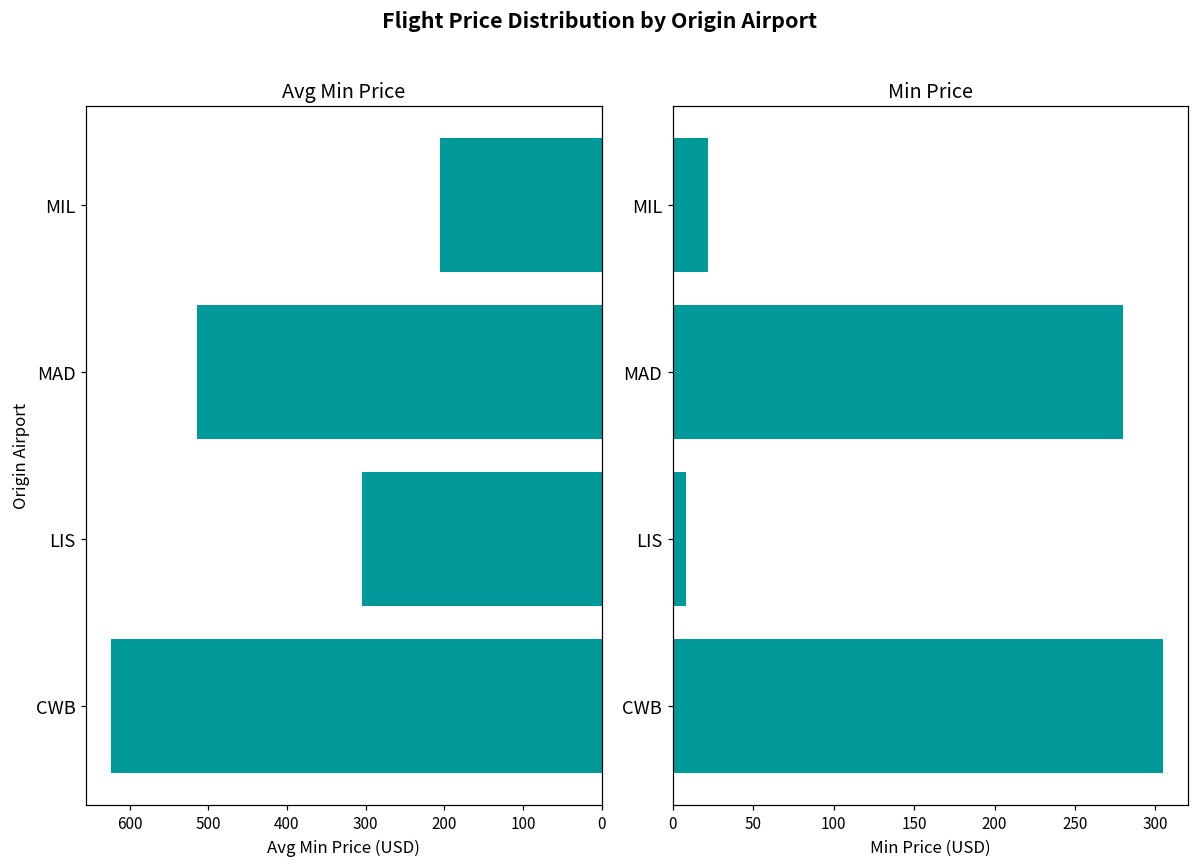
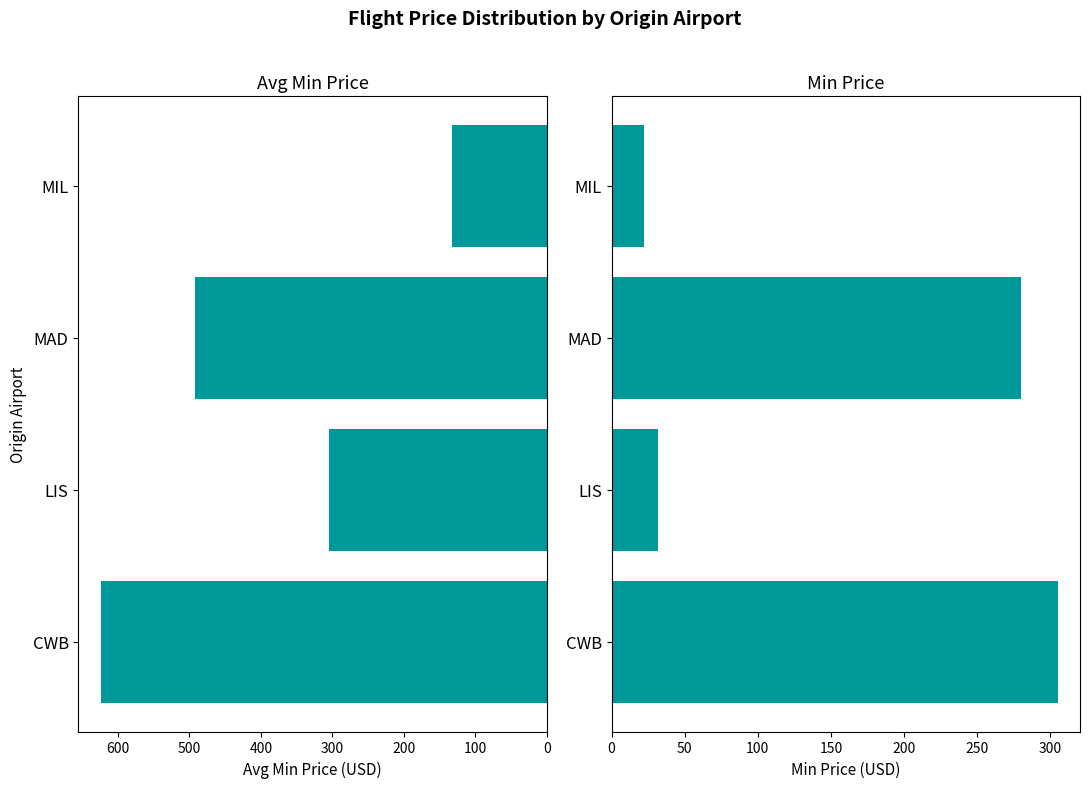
Avg Min Price, MIL: 210 -> 130
Avg Min Price, MAD: 510 -> 490
Min Price, LIS: 8 -> 32
